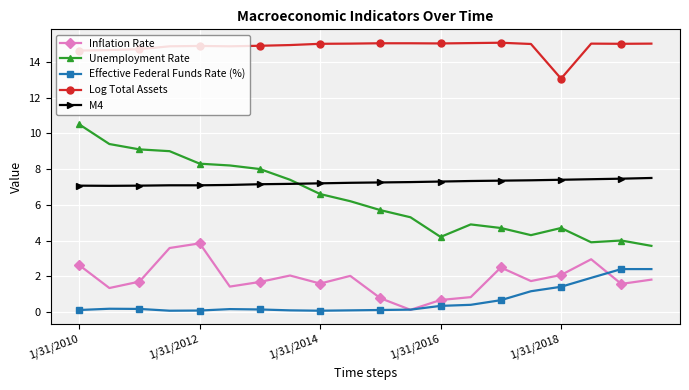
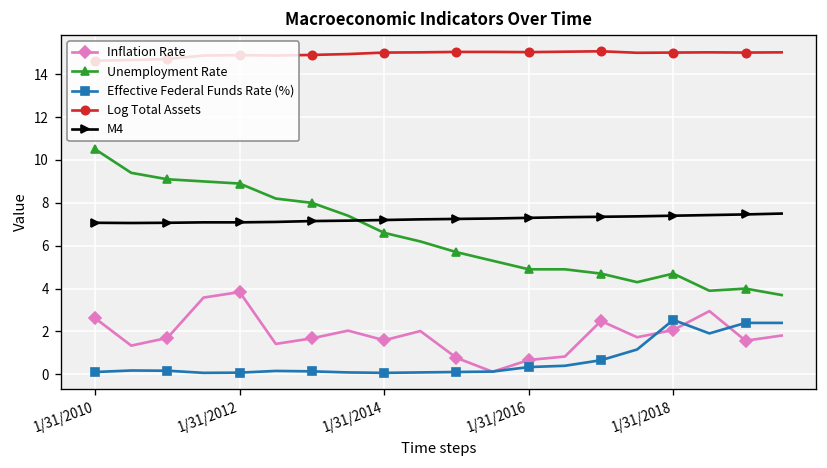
Unemployment Rate, 1/31/2012: 8.3 -> 8.9
Unemployment Rate, 1/31/2016: 4.2 -> 4.9
Effective Federal Funds Rate (%), 1/31/2018: 1.4 -> 2.5
Log Total Assets, 1/31/2018: 13.1 -> 15.0
